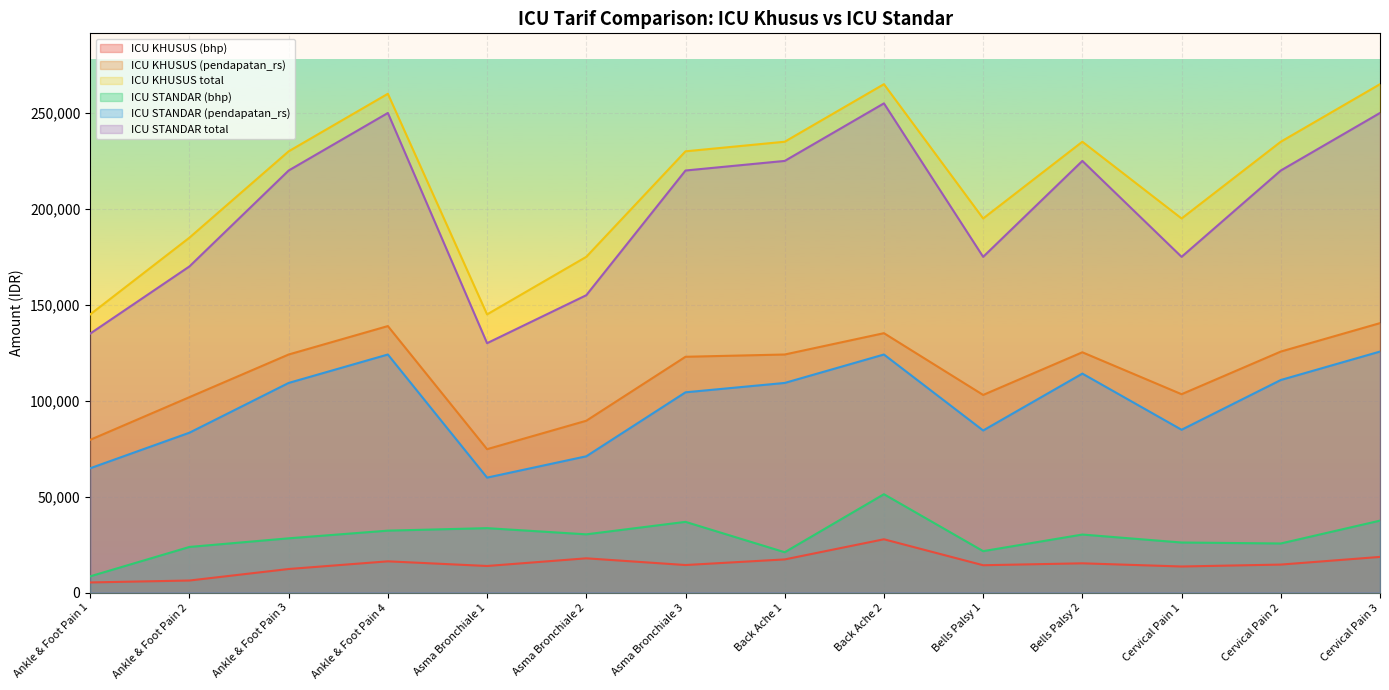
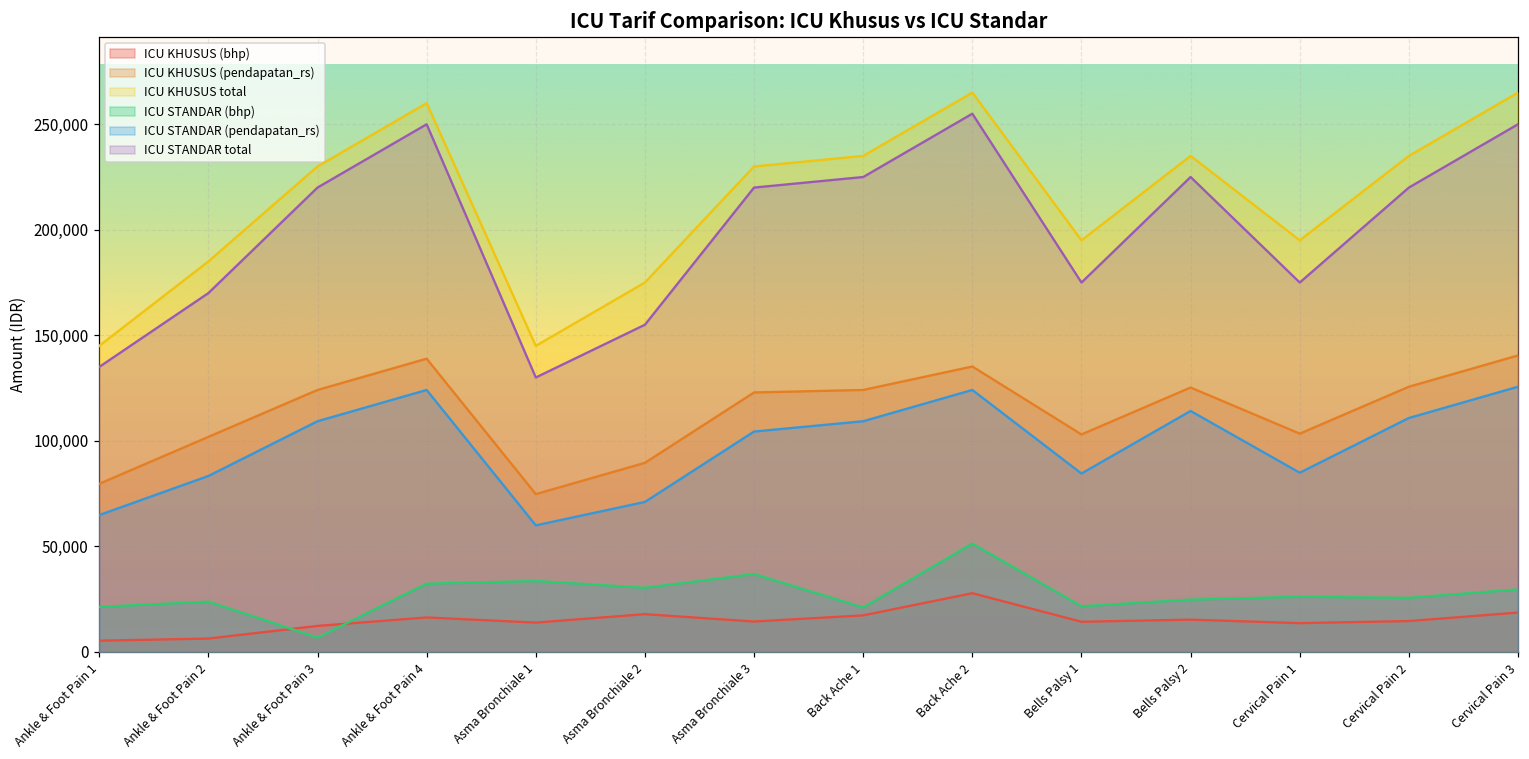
ICU STANDAR (bhp), Ankle & Foot Pain 1: 8,000 -> 21,000
ICU STANDAR (bhp), Ankle & Foot Pain 3: 28,000 -> 7,000
ICU STANDAR (bhp), Bells Palsy 2: 30,000 -> 25,000
ICU STANDAR (bhp), Cervical Pain 3: 38,000 -> 30,000
